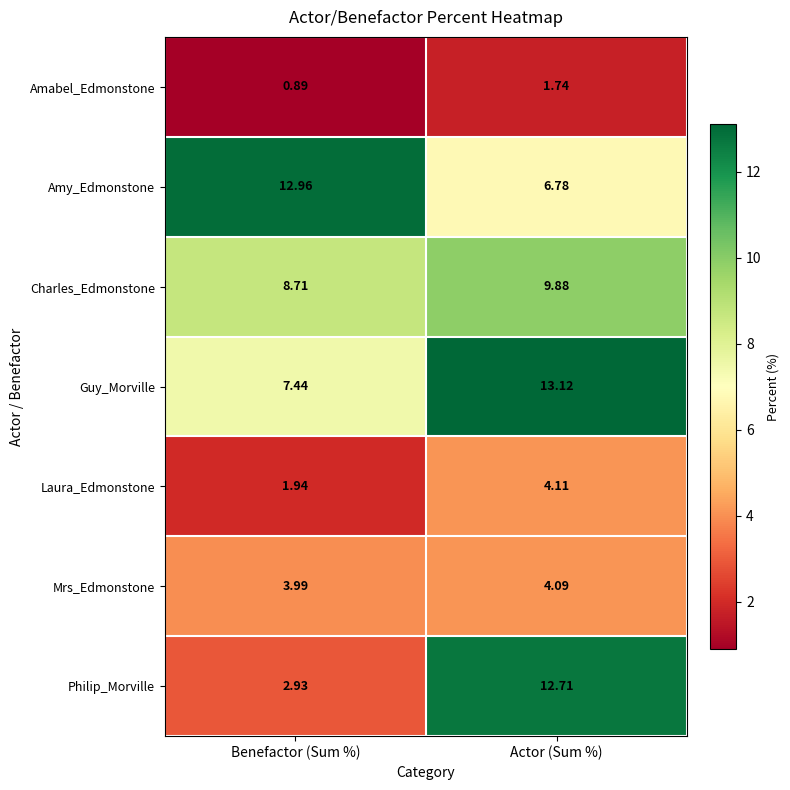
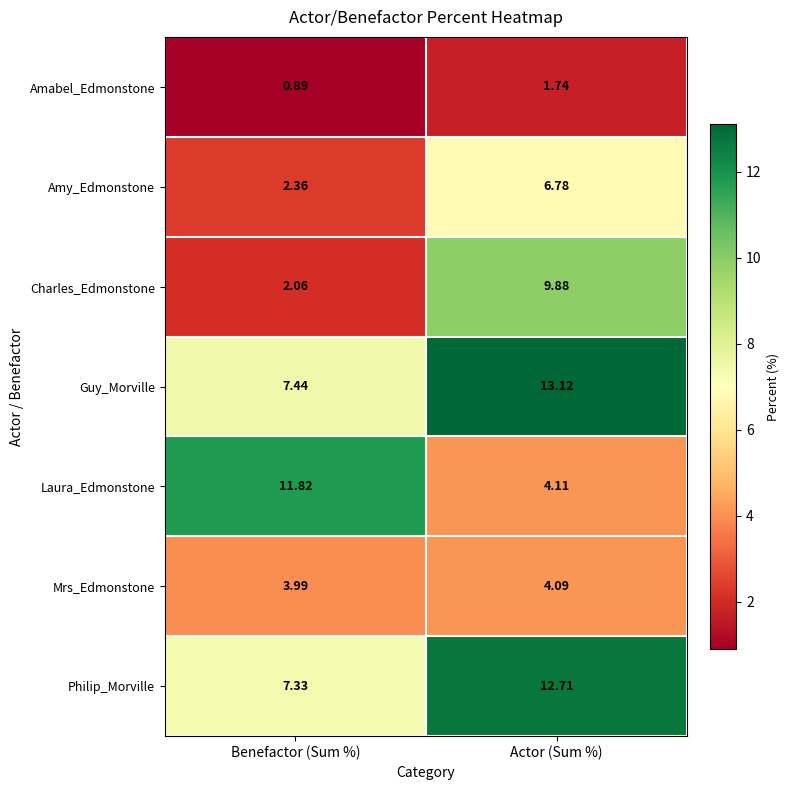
Amy_Edmonstone, Benefactor (Sum %): 12.96 -> 2.36
Charles_Edmonstone, Benefactor (Sum %): 8.71 -> 2.06
Laura_Edmonstone, Benefactor (Sum %): 1.94 -> 11.82
Philip_Morville, Benefactor (Sum %): 2.93 -> 7.33
